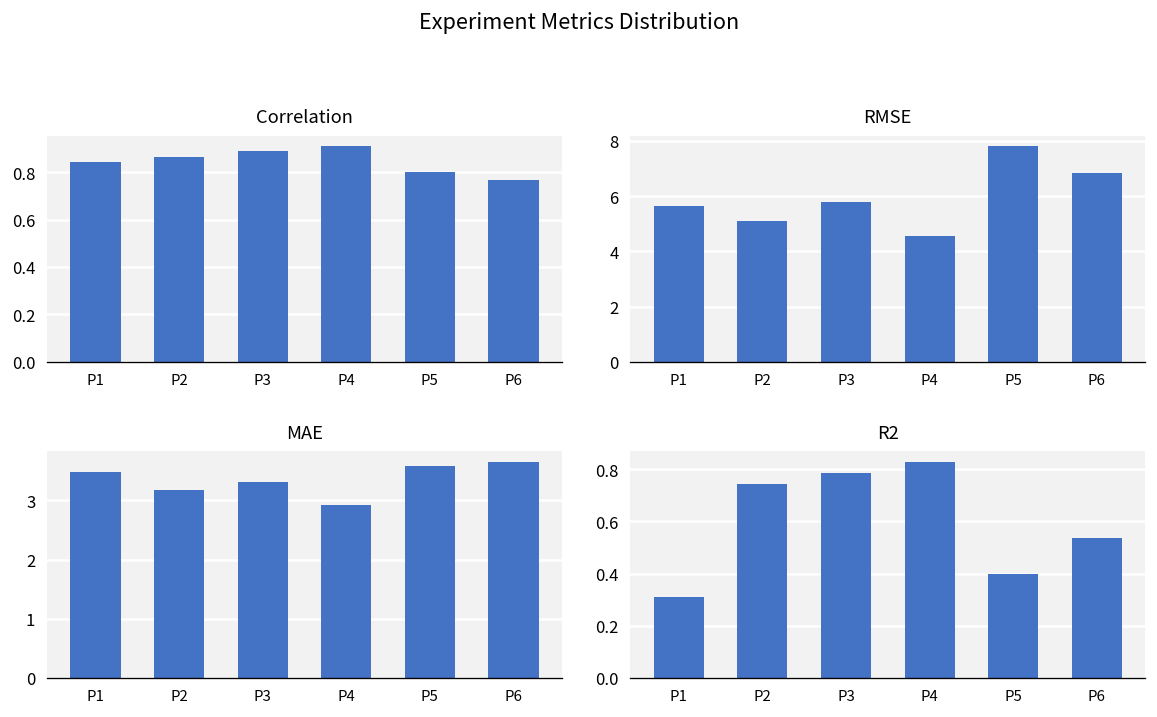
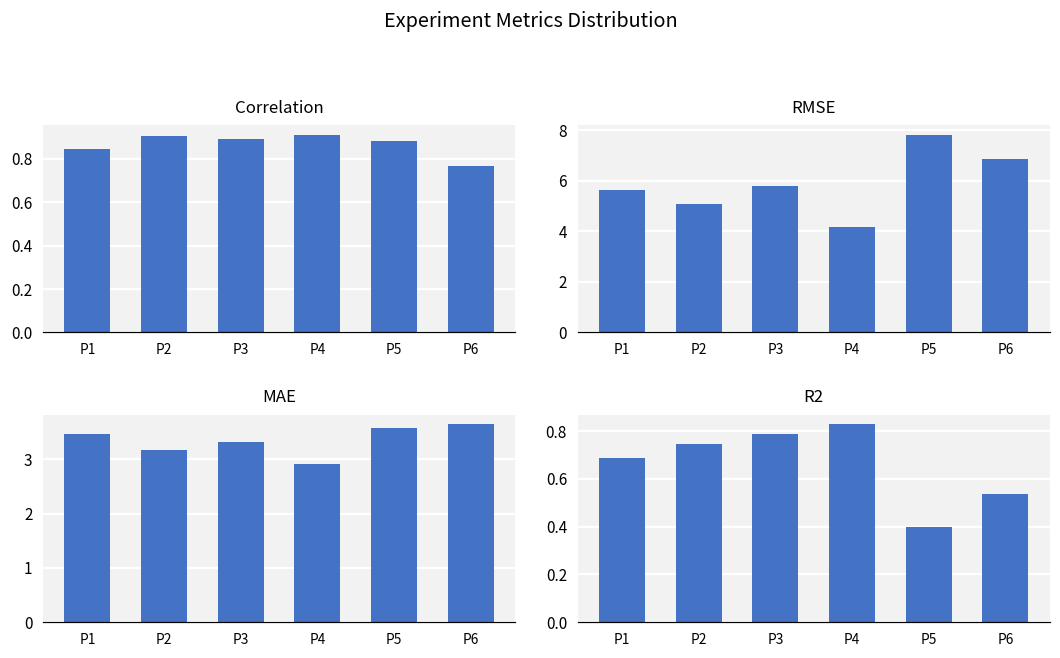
Correlation, P2: 0.86 -> 0.91
Correlation, P5: 0.80 -> 0.88
RMSE, P4: 4.5 -> 4.2
R2, P1: 0.31 -> 0.69
